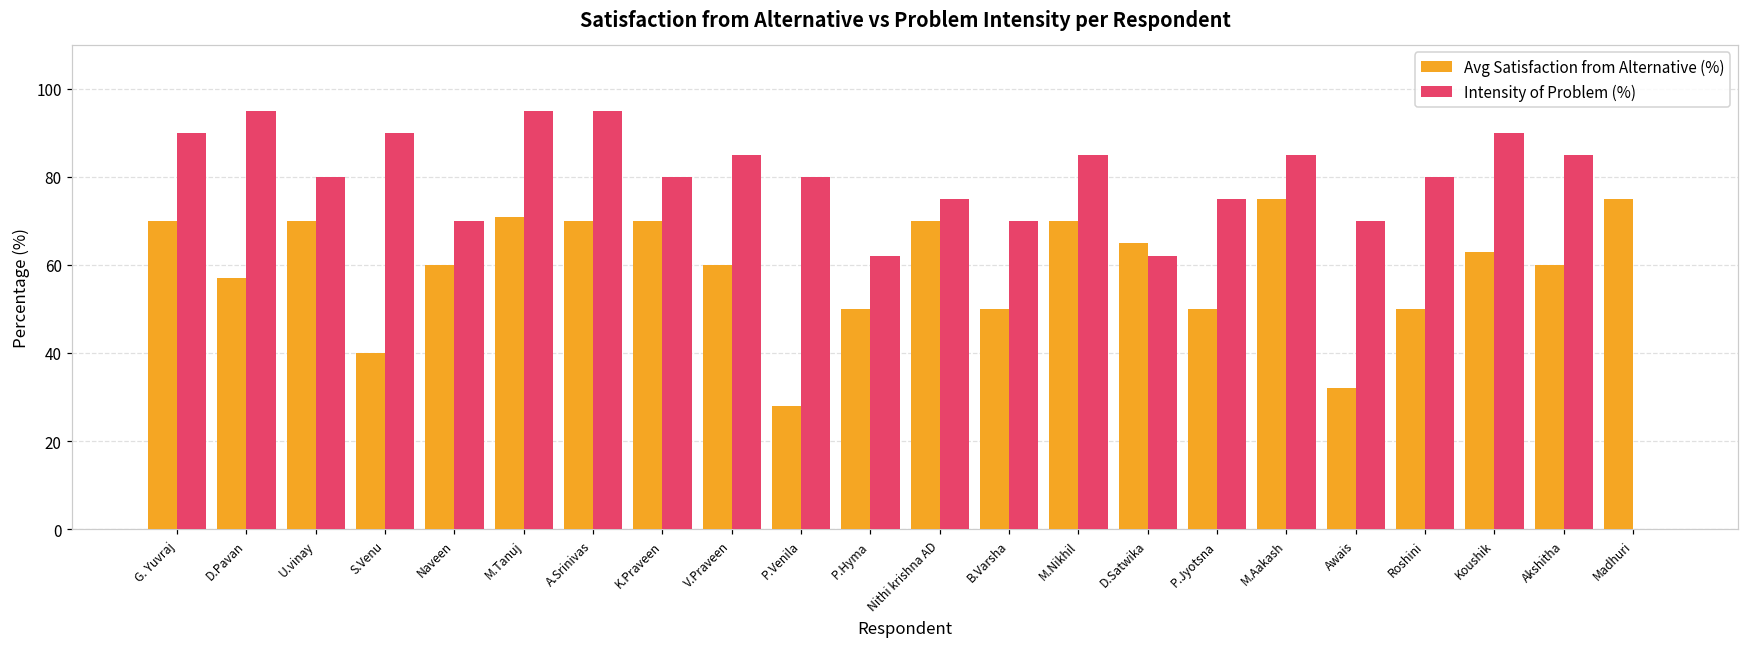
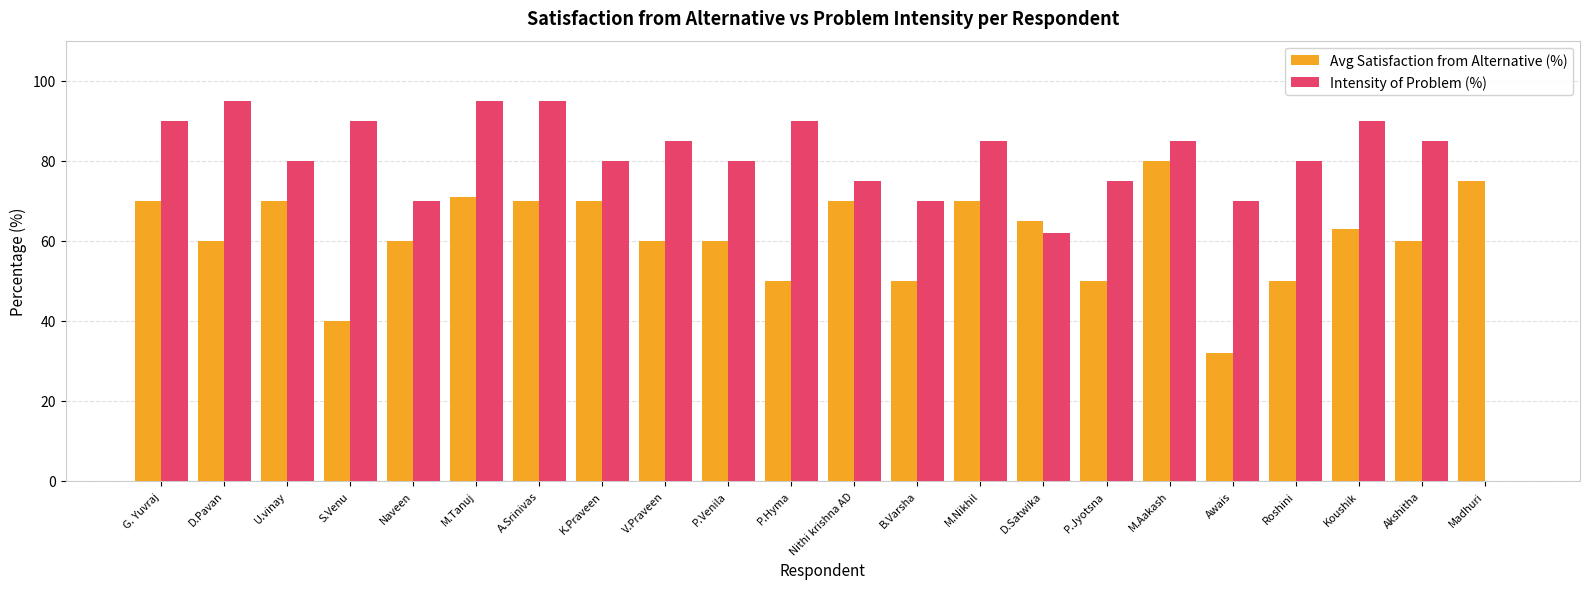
Avg Satisfaction from Alternative (%), D.Pavan: 57 -> 60
Avg Satisfaction from Alternative (%), P.Venila: 28 -> 60
Intensity of Problem (%), P.Hyma: 62 -> 90
Avg Satisfaction from Alternative (%), M.Aakash: 75 -> 80
